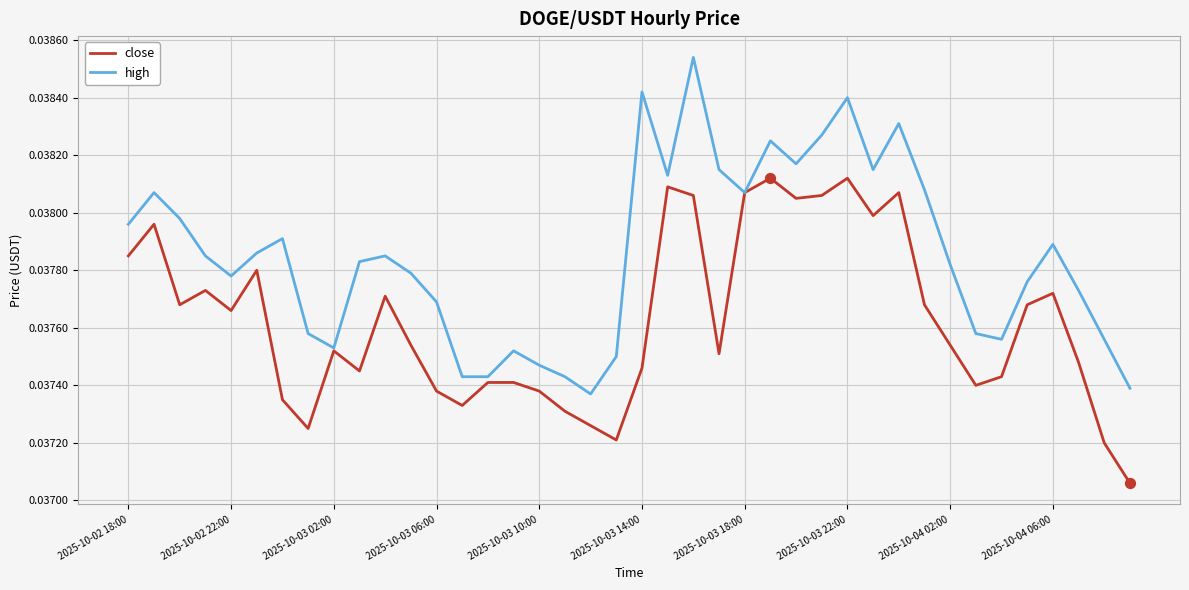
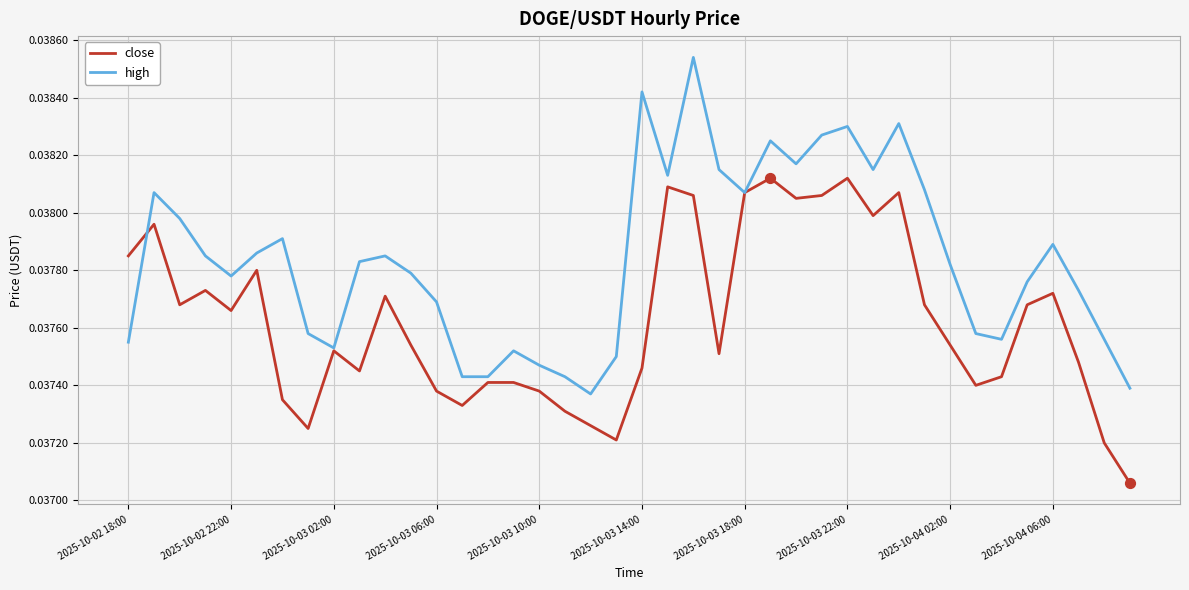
high, 2025-10-02 18:00: 0.03796 -> 0.03755
high, 2025-10-03 22:00: 0.0384 -> 0.0383
